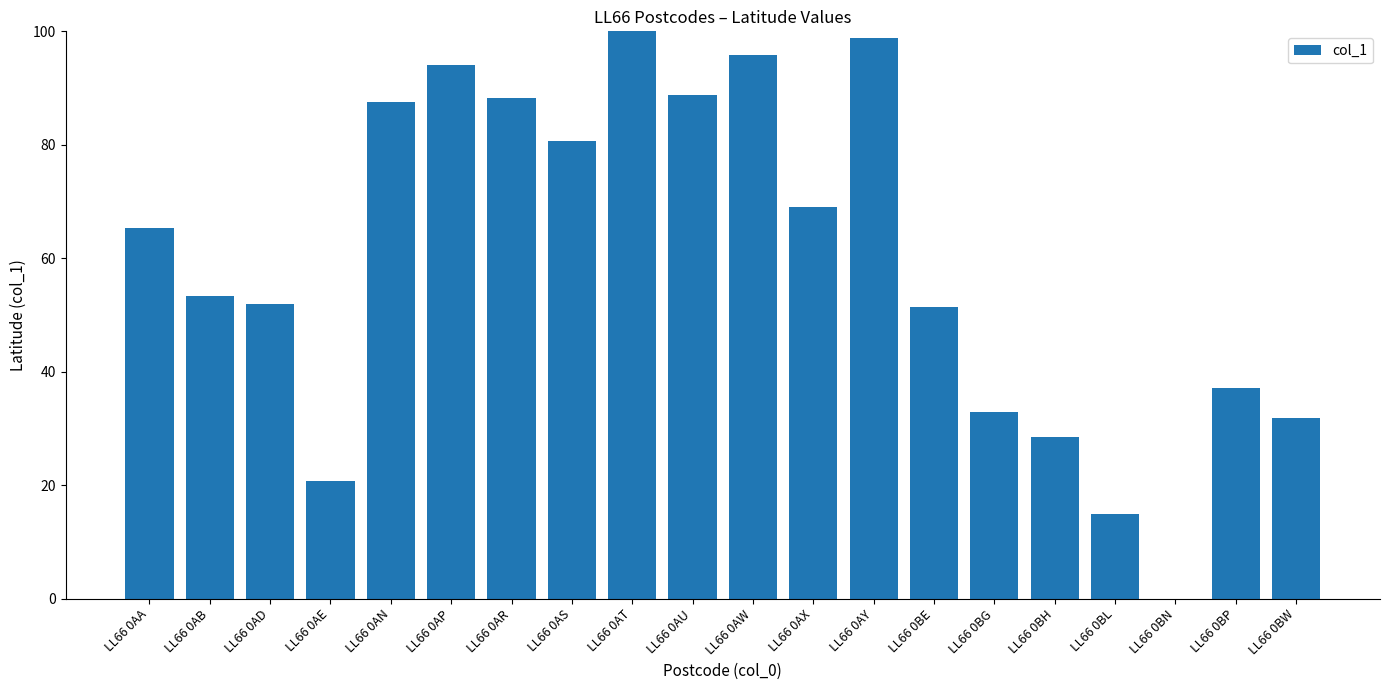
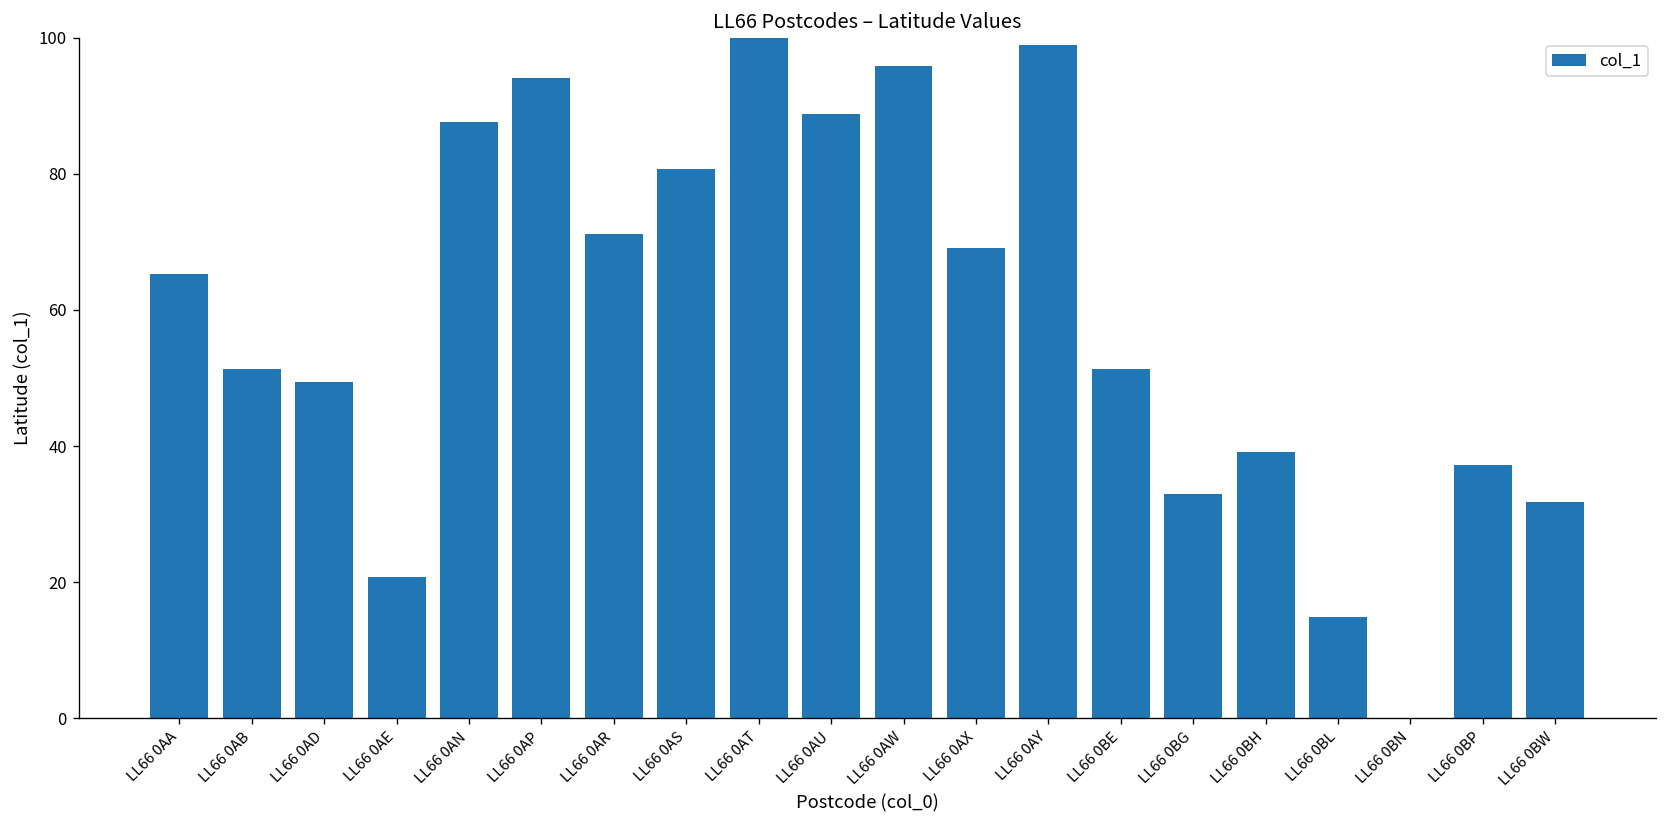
LL66 0AB: 53 -> 51
LL66 0AD: 52 -> 49
LL66 0AR: 88 -> 71
LL66 0BH: 28 -> 39
